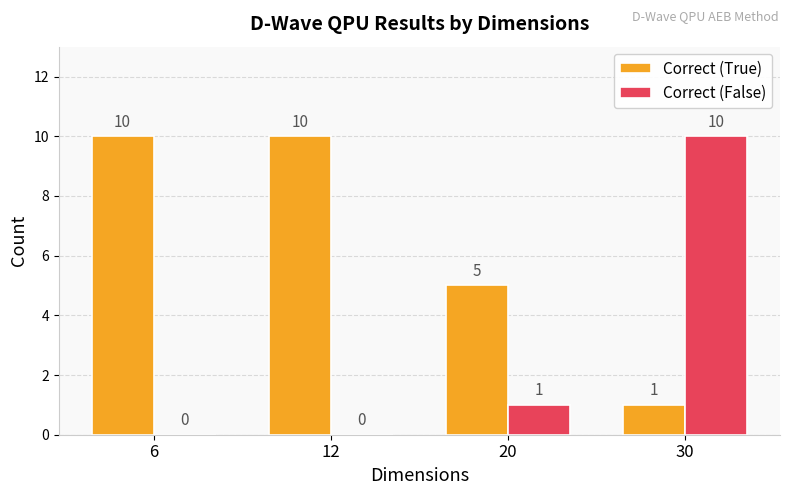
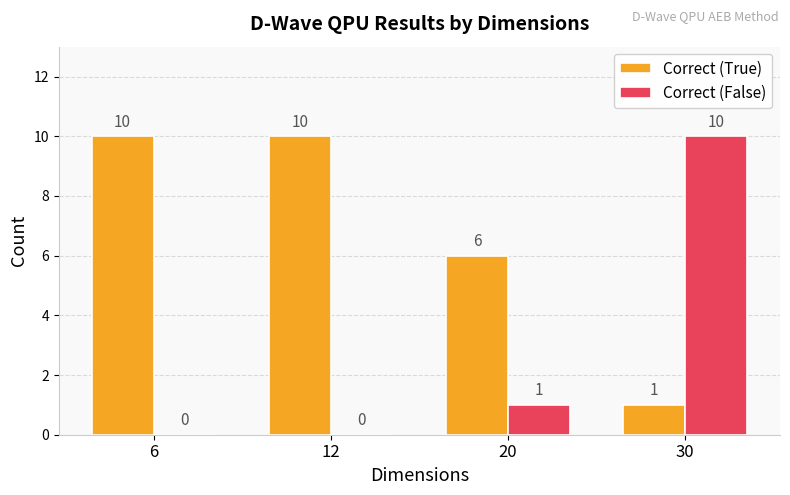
Correct (True), 20: 5 -> 6
